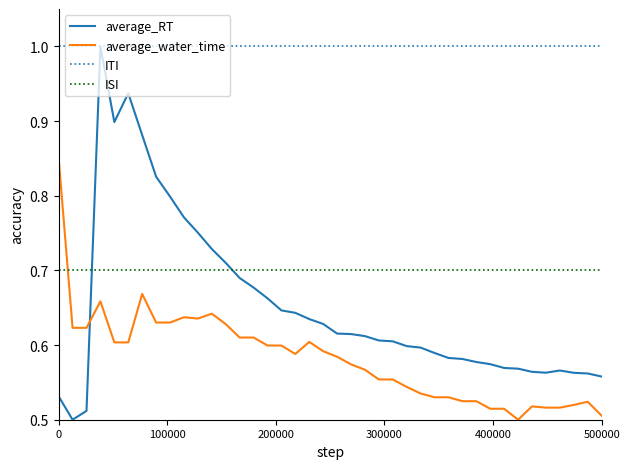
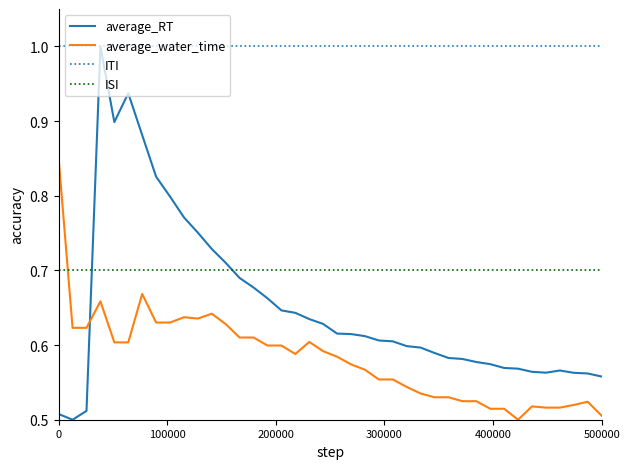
average_RT, 0: 0.53 -> 0.51
